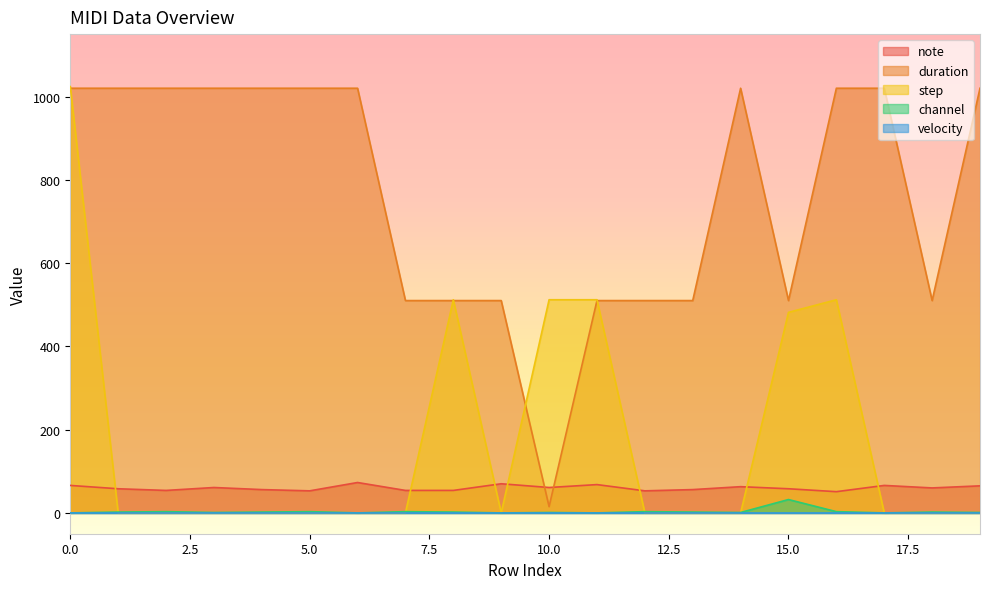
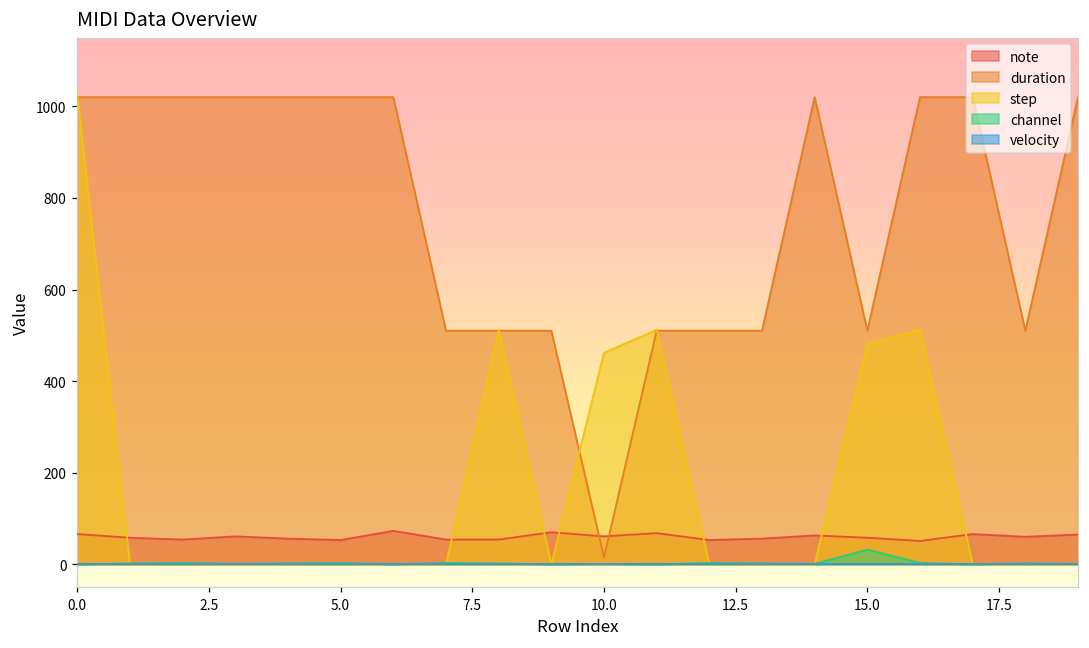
step, 10.0: 510 -> 460
